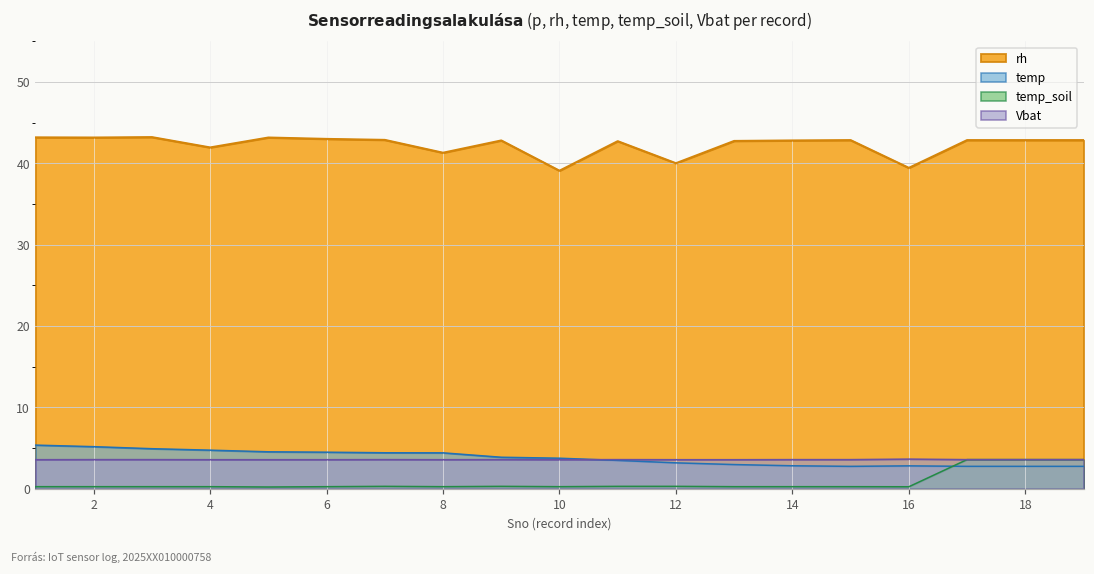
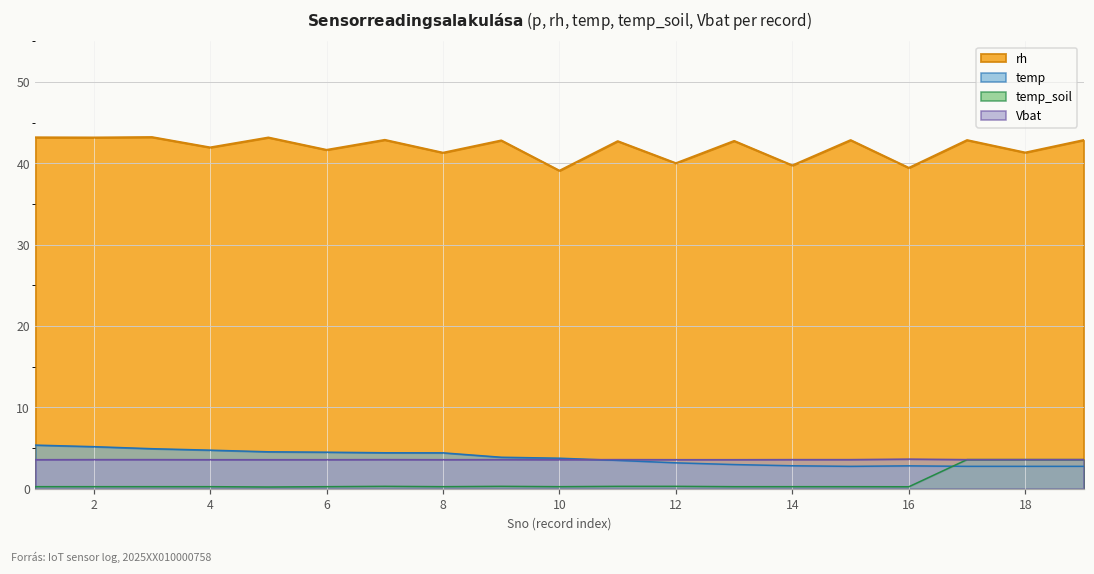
rh, 6: 43 -> 42
rh, 14: 43 -> 40
rh, 18: 43 -> 41
